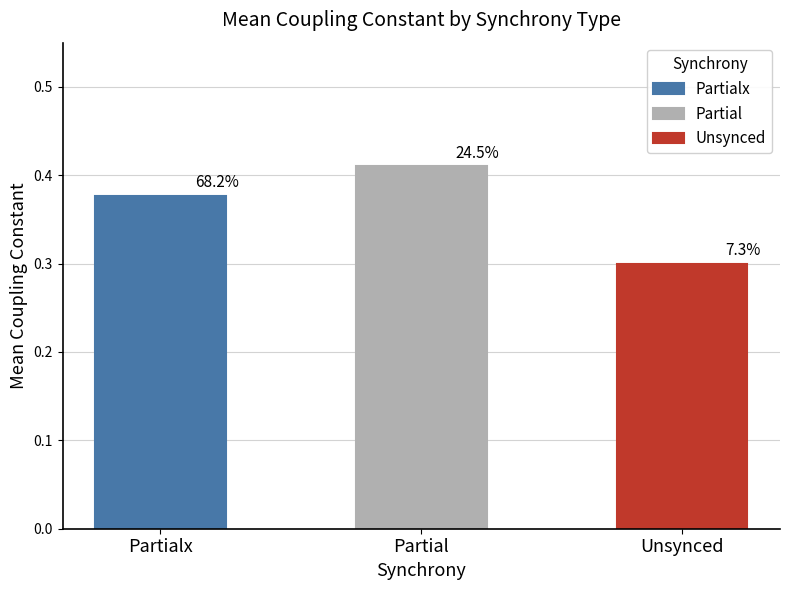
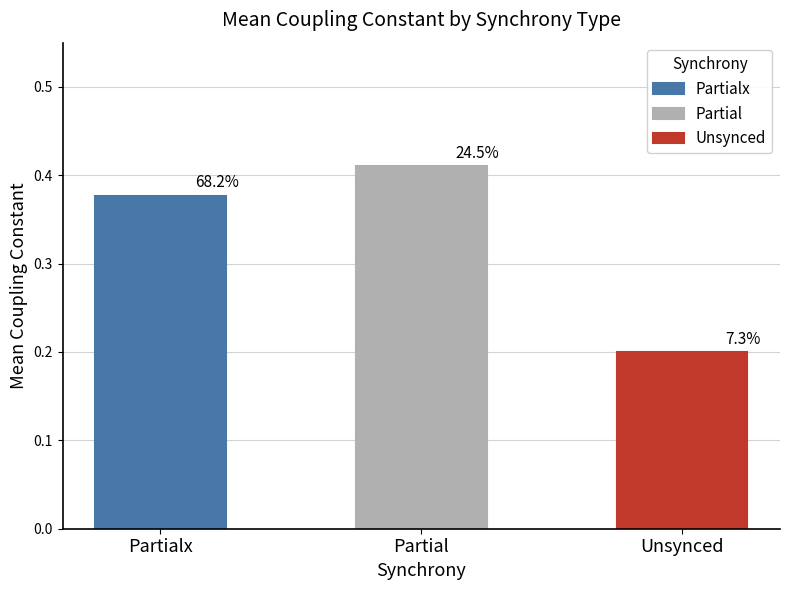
Unsynced: 0.3 -> 0.2
